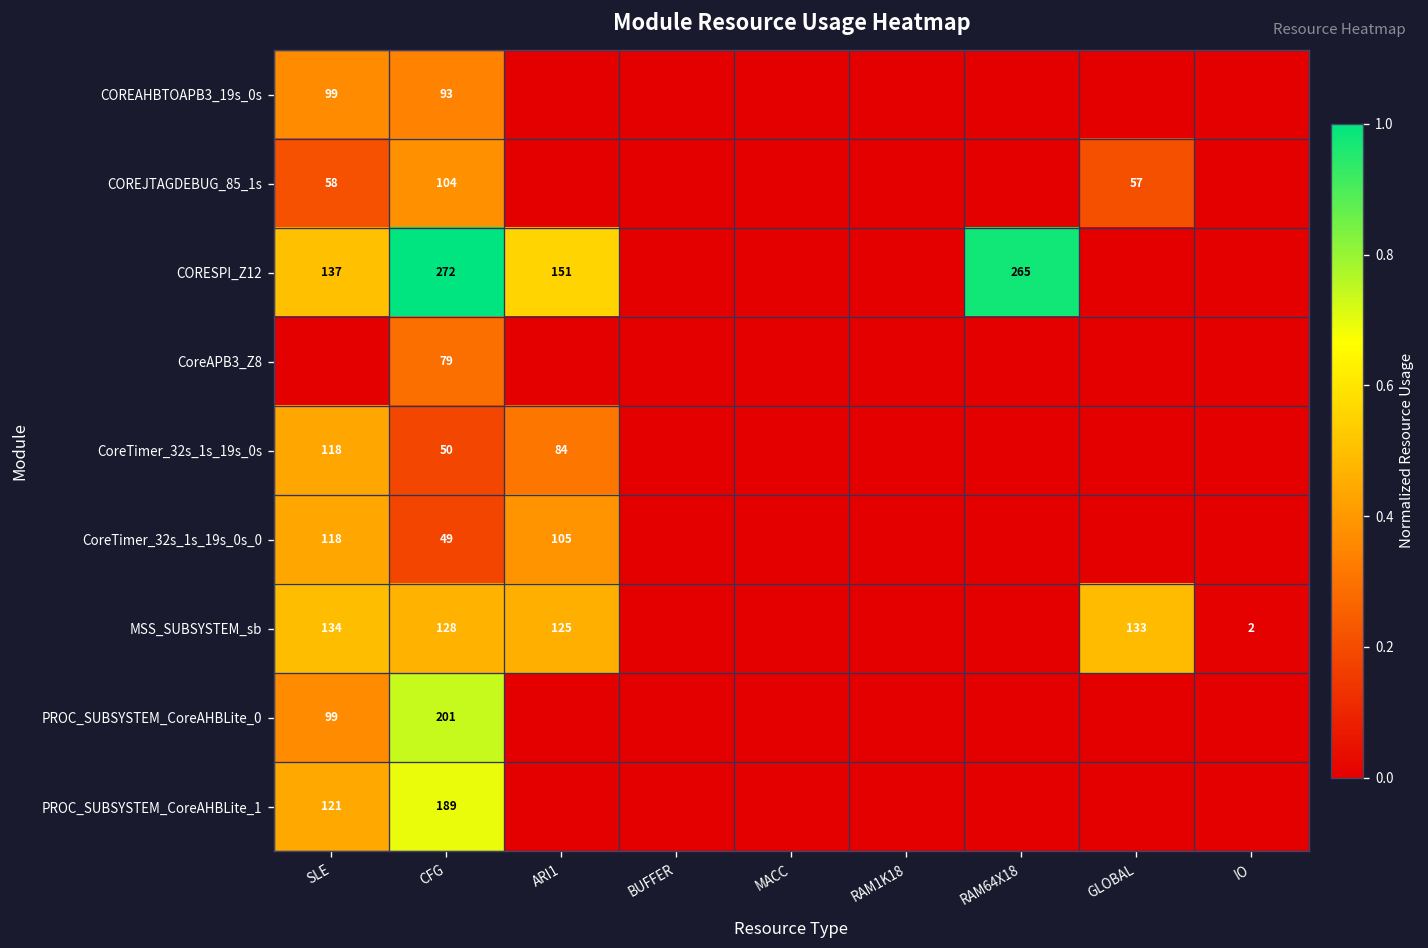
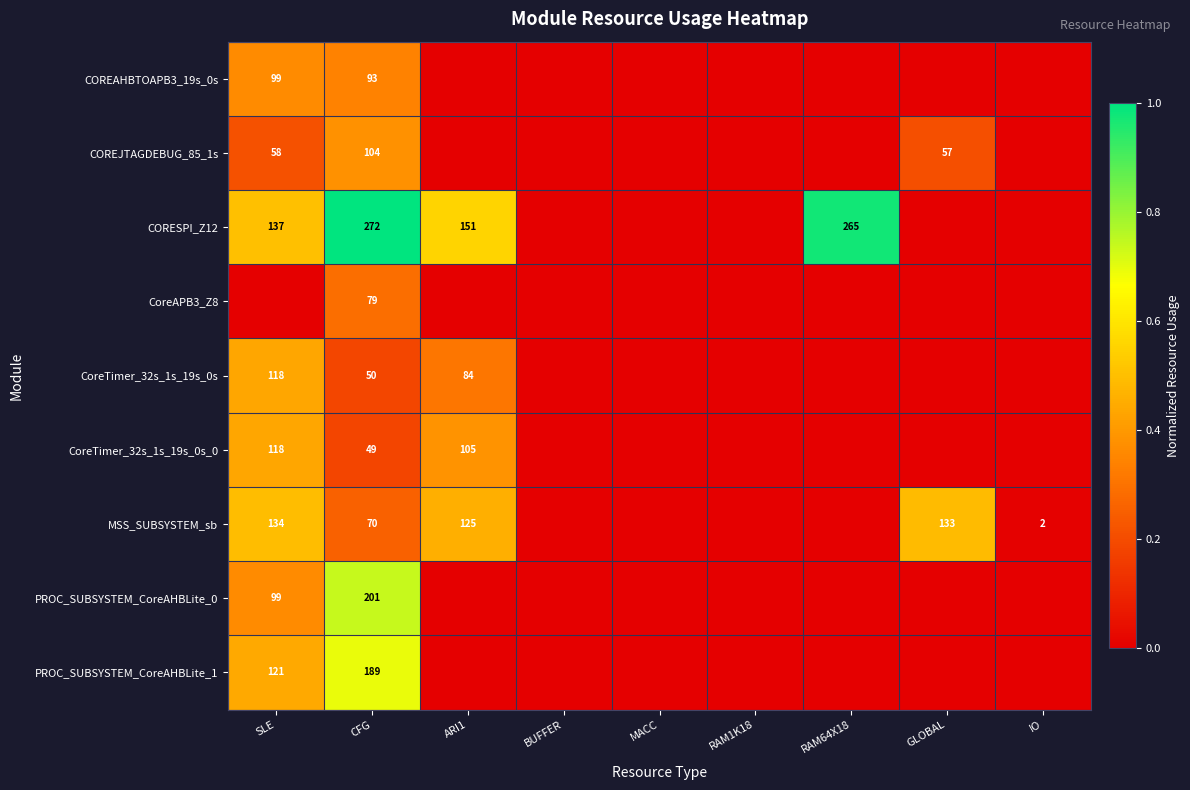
MSS_SUBSYSTEM_sb, CFG: 128 -> 70
